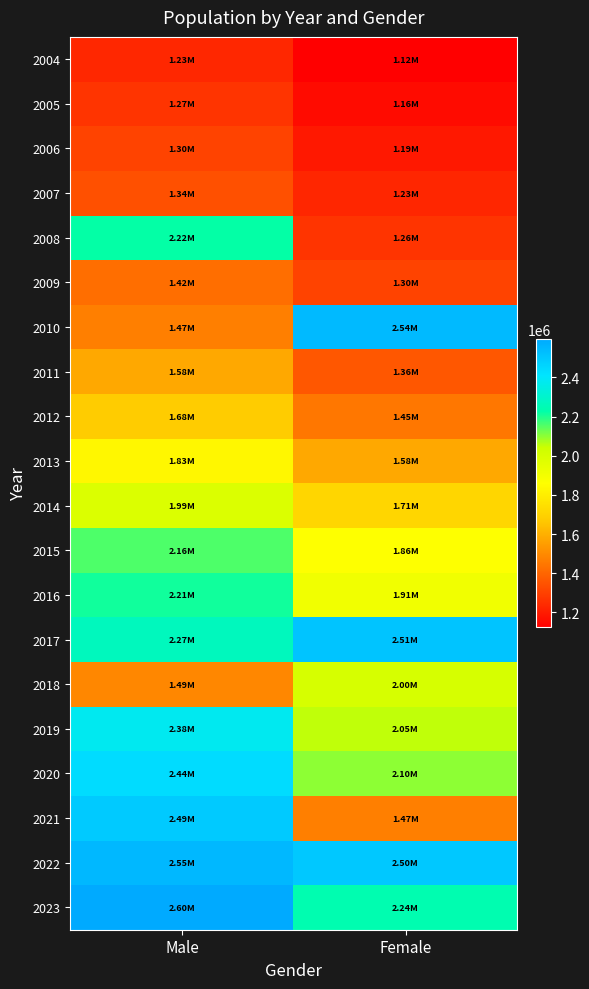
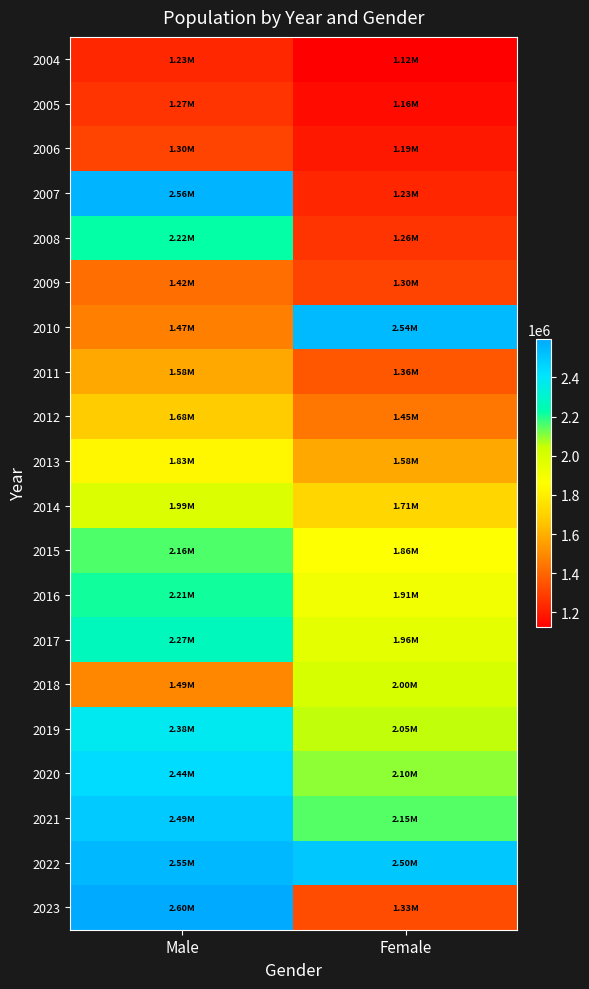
2007, Male: 1.34M -> 2.56M
2017, Female: 2.51M -> 1.96M
2021, Female: 1.47M -> 2.15M
2023, Female: 2.24M -> 1.33M
